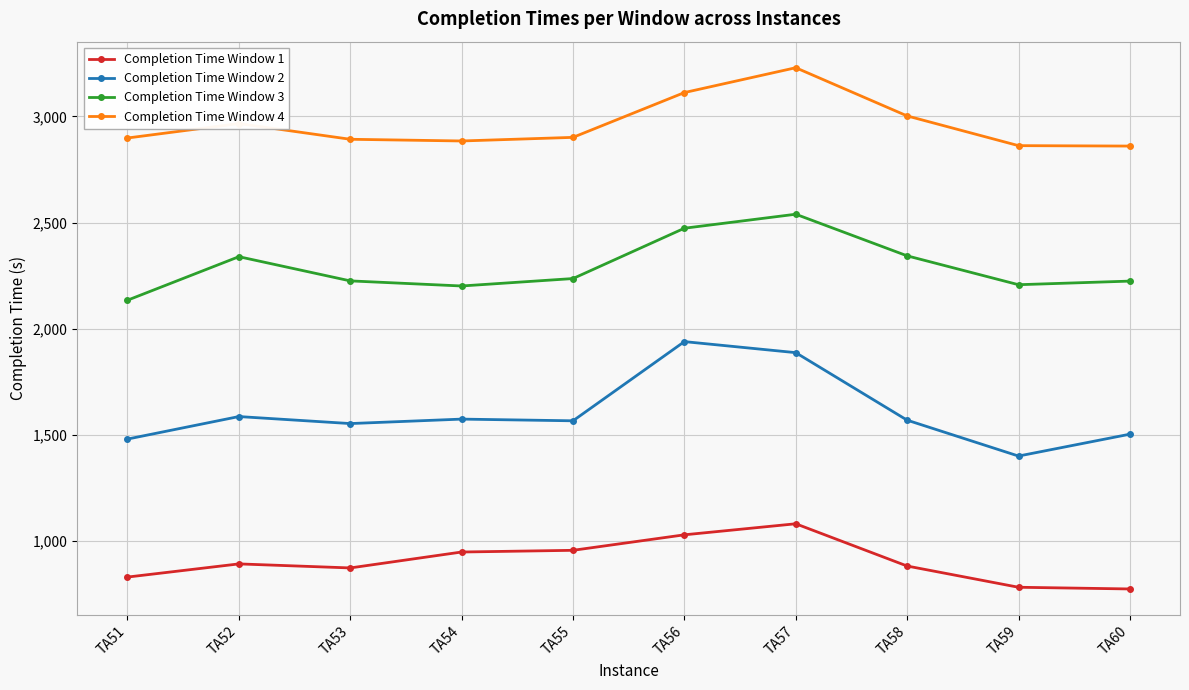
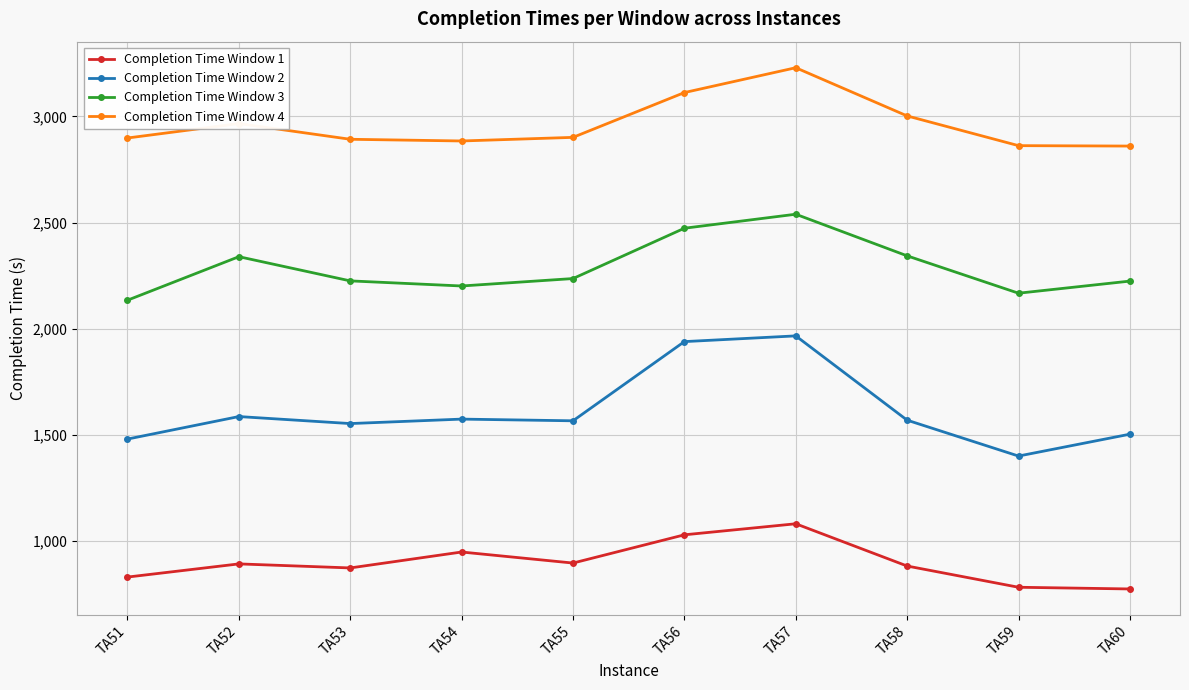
Completion Time Window 1, TA55: 960 -> 900
Completion Time Window 2, TA57: 1,890 -> 1,970
Completion Time Window 3, TA59: 2,210 -> 2,170
